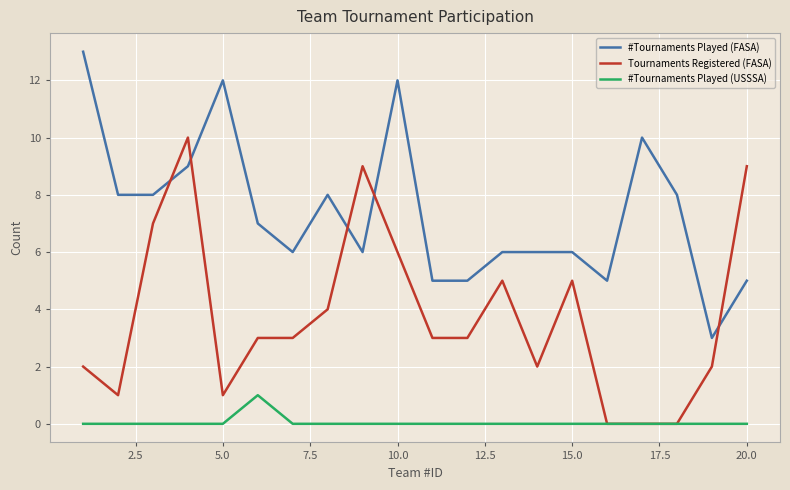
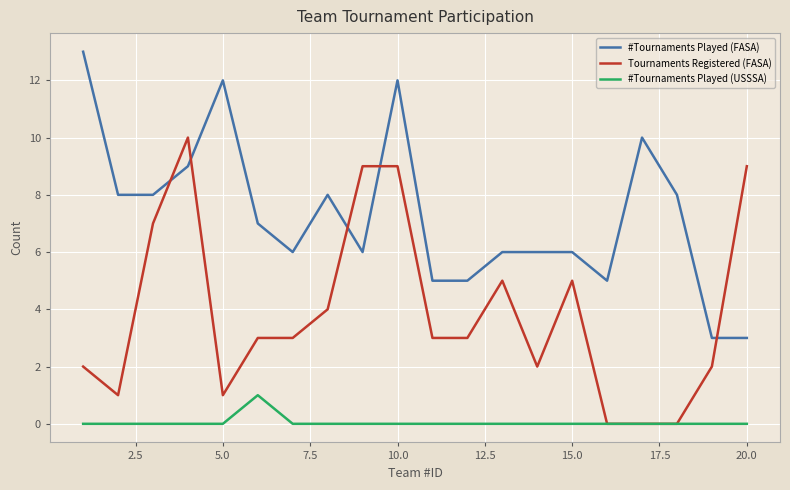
Tournaments Registered (FASA), 10.0: 6 -> 9
#Tournaments Played (FASA), 20.0: 5 -> 3
